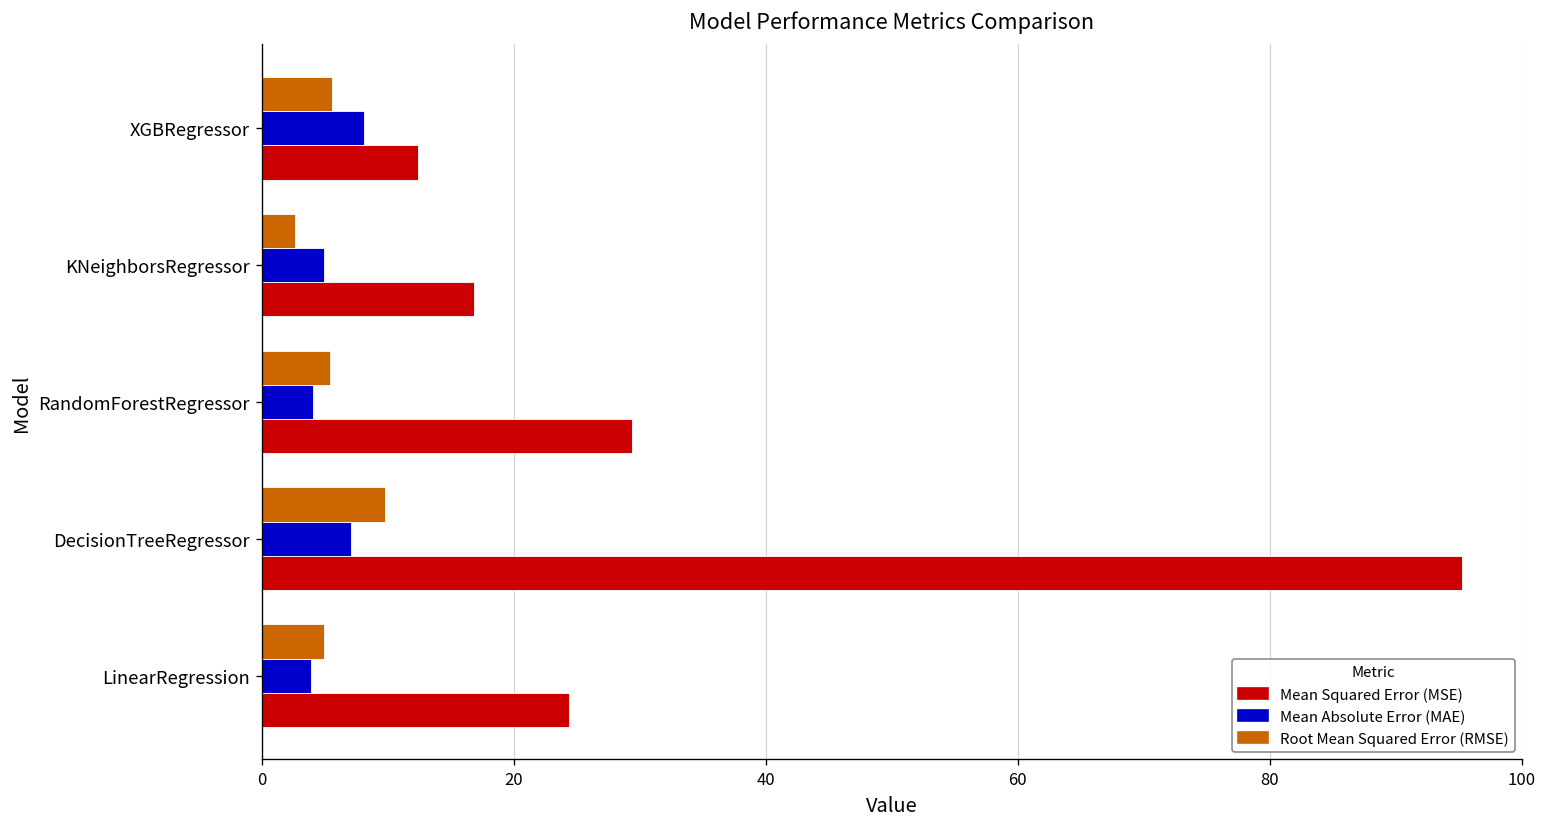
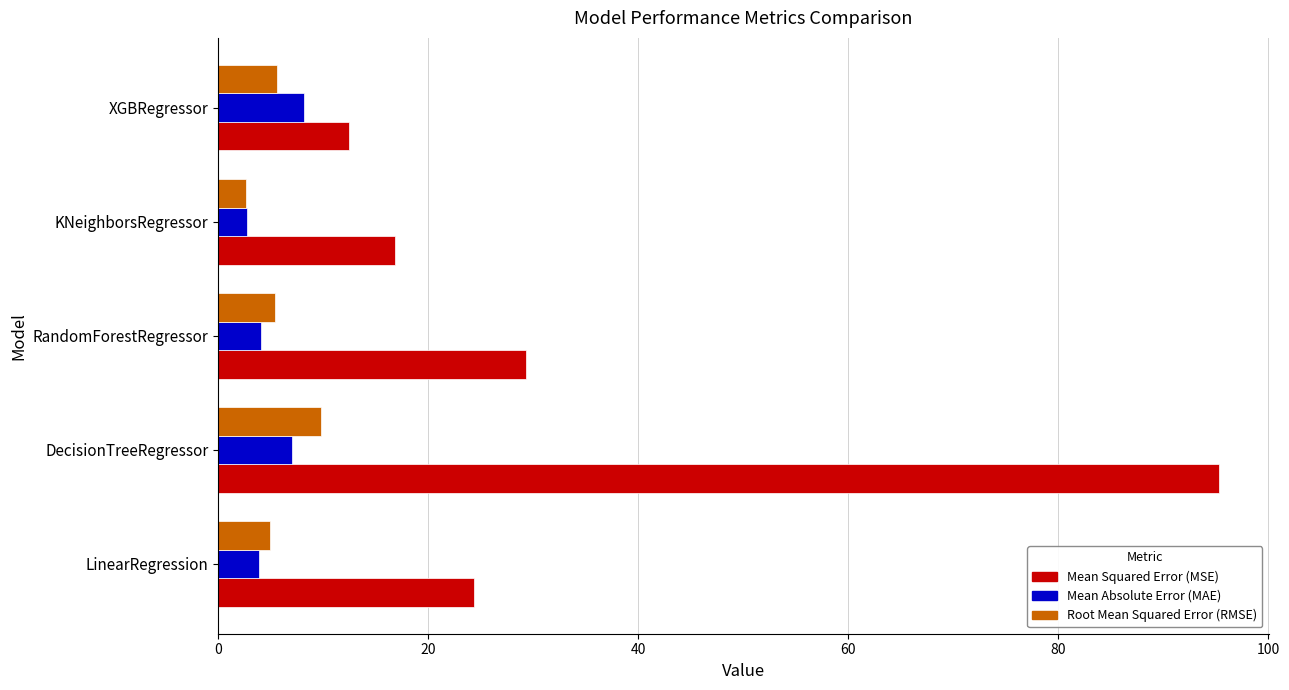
Mean Absolute Error (MAE), KNeighborsRegressor: 4.9 -> 2.8
